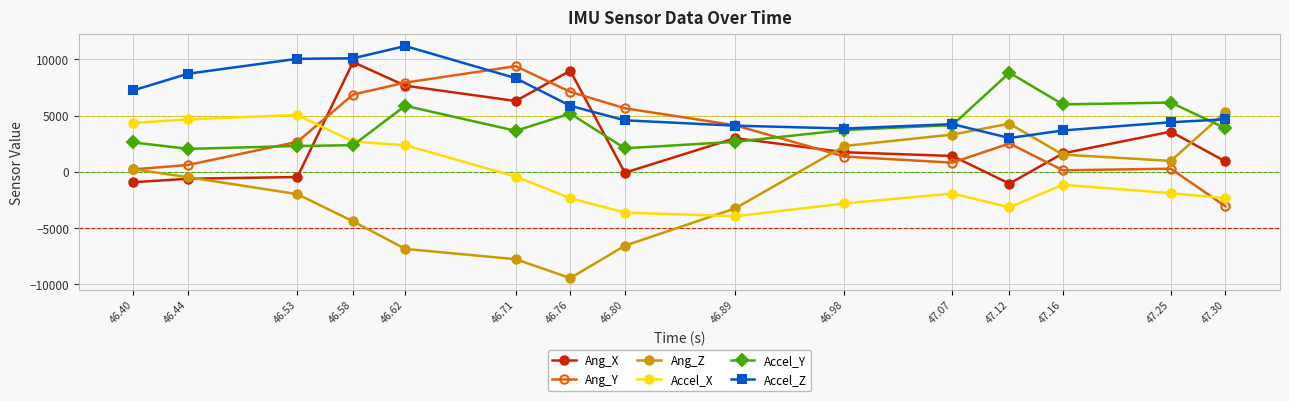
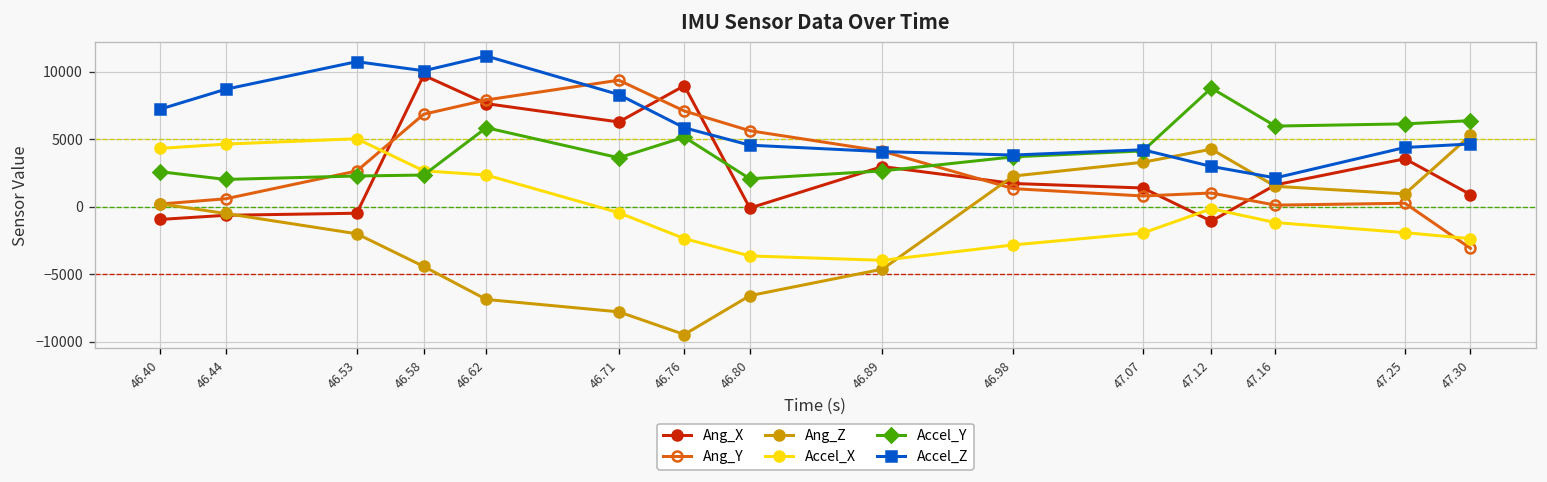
Accel_Z, 46.53: 10000 -> 10800
Ang_Z, 46.89: -3300 -> -4600
Ang_Y, 47.12: 2500 -> 1000
Accel_X, 47.12: -3200 -> -100
Accel_Z, 47.16: 3700 -> 2200
Accel_Y, 47.30: 3900 -> 6400
